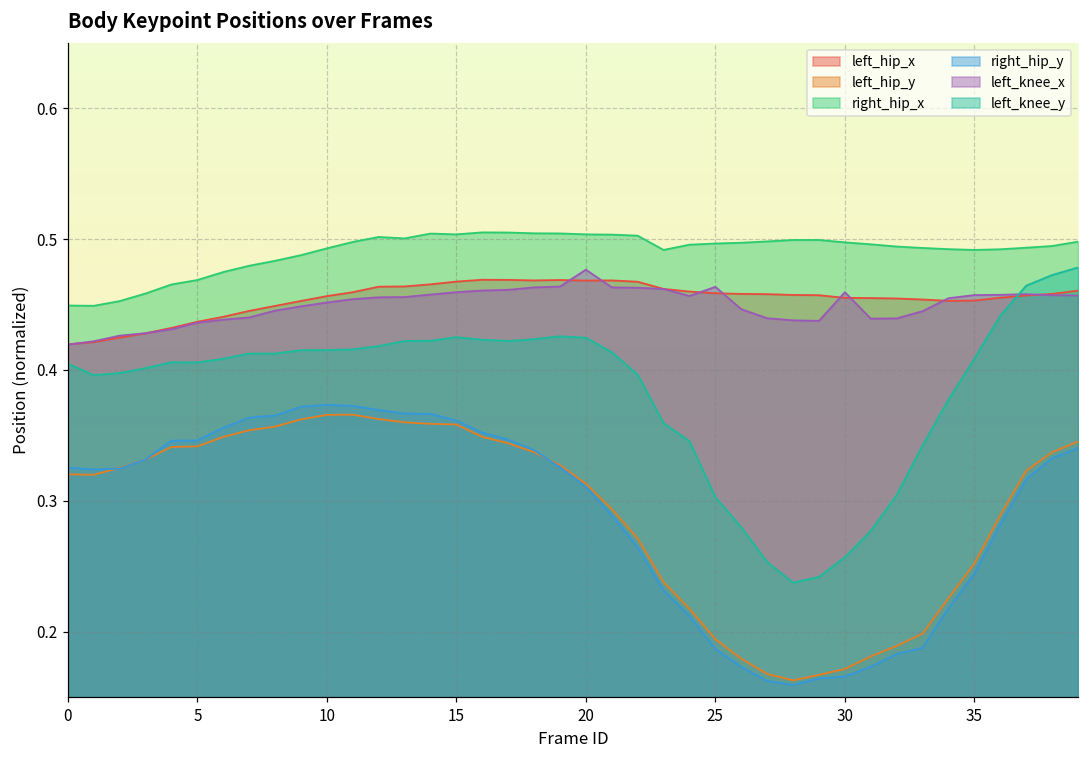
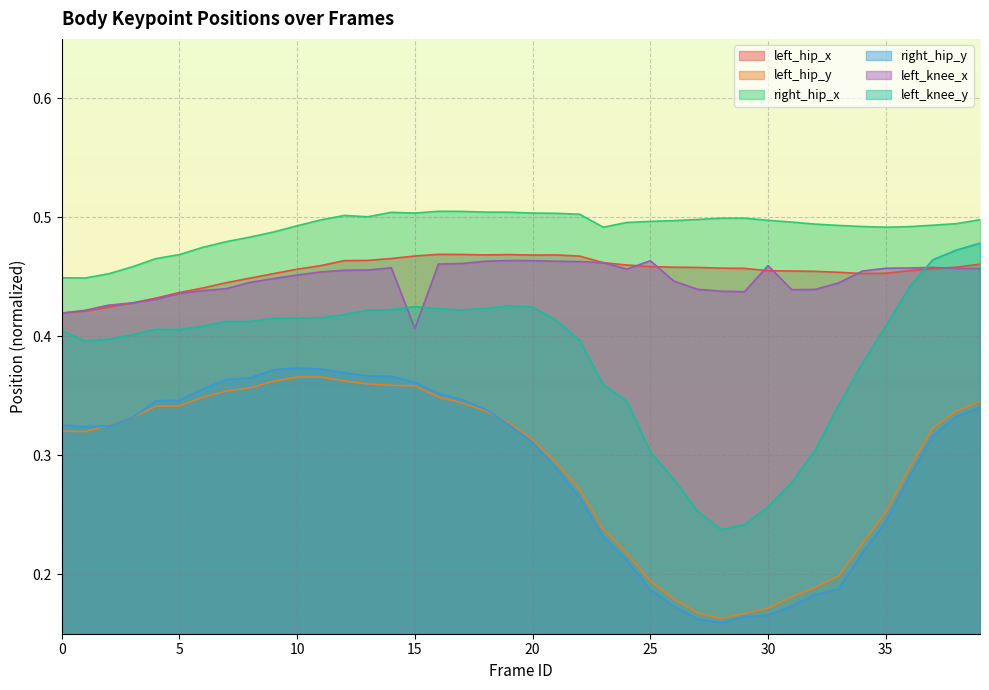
left_knee_x, 15: 0.459 -> 0.407
left_knee_x, 20: 0.477 -> 0.464
